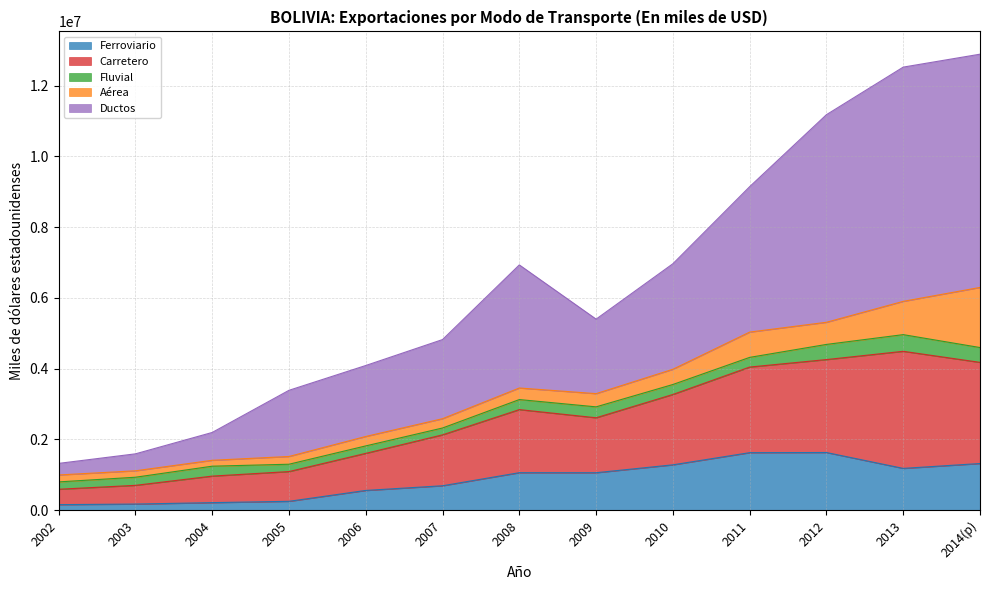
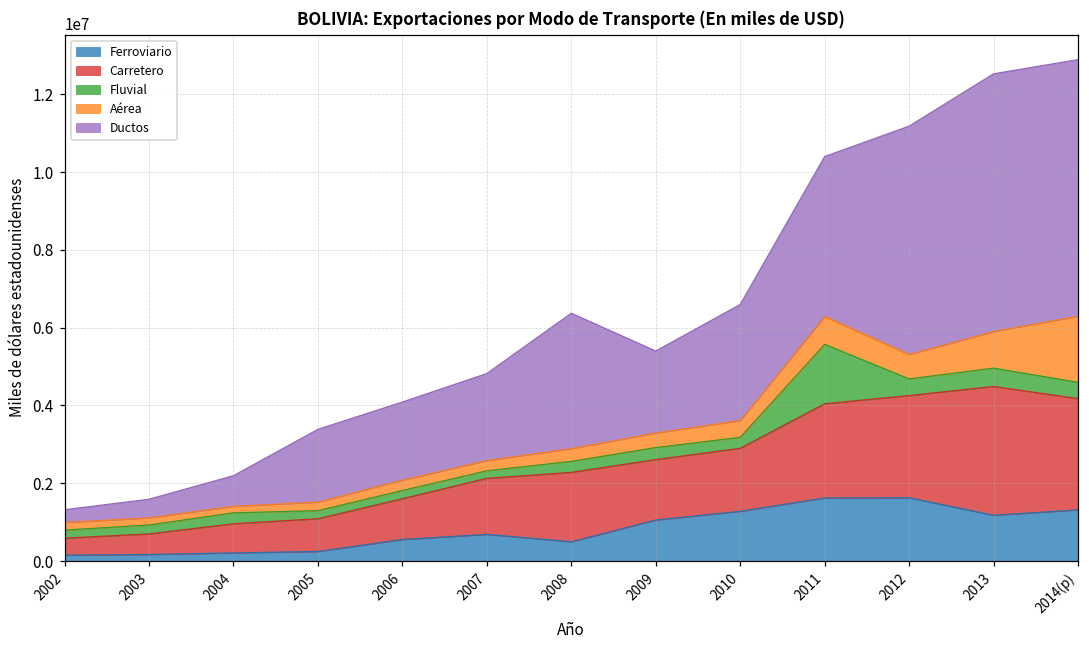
Ferroviario, 2008: 1100000 -> 500000
Carretero, 2010: 2000000 -> 1600000
Fluvial, 2011: 300000 -> 1500000
